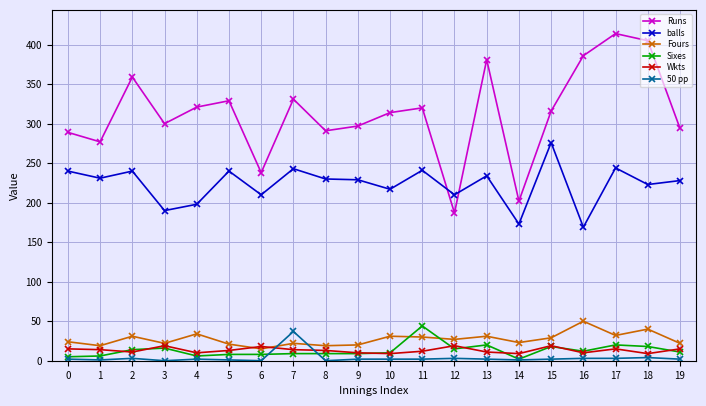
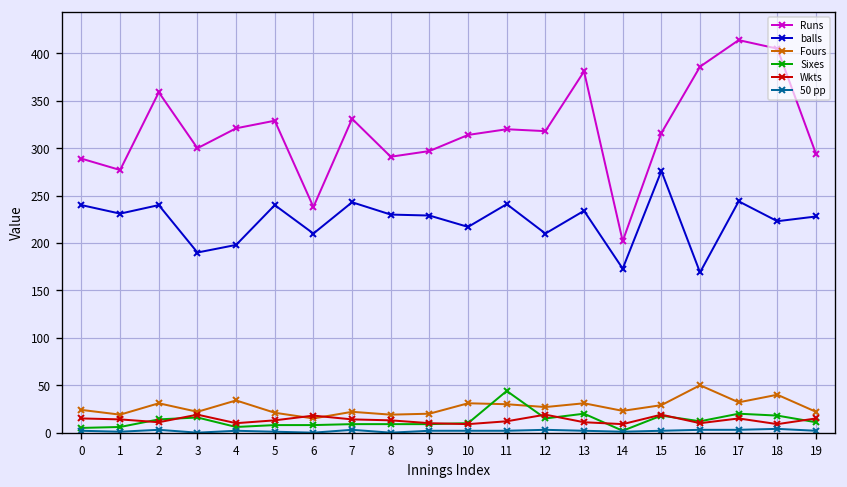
50 pp, 7: 40 -> 0
Runs, 12: 190 -> 320
